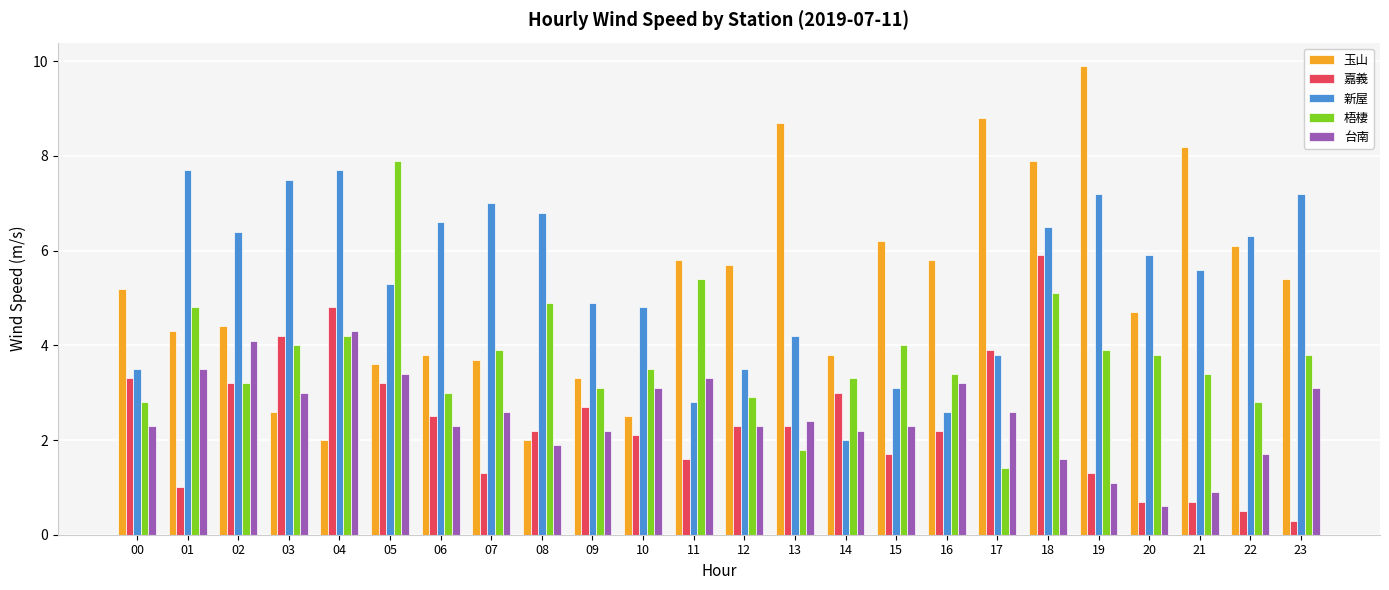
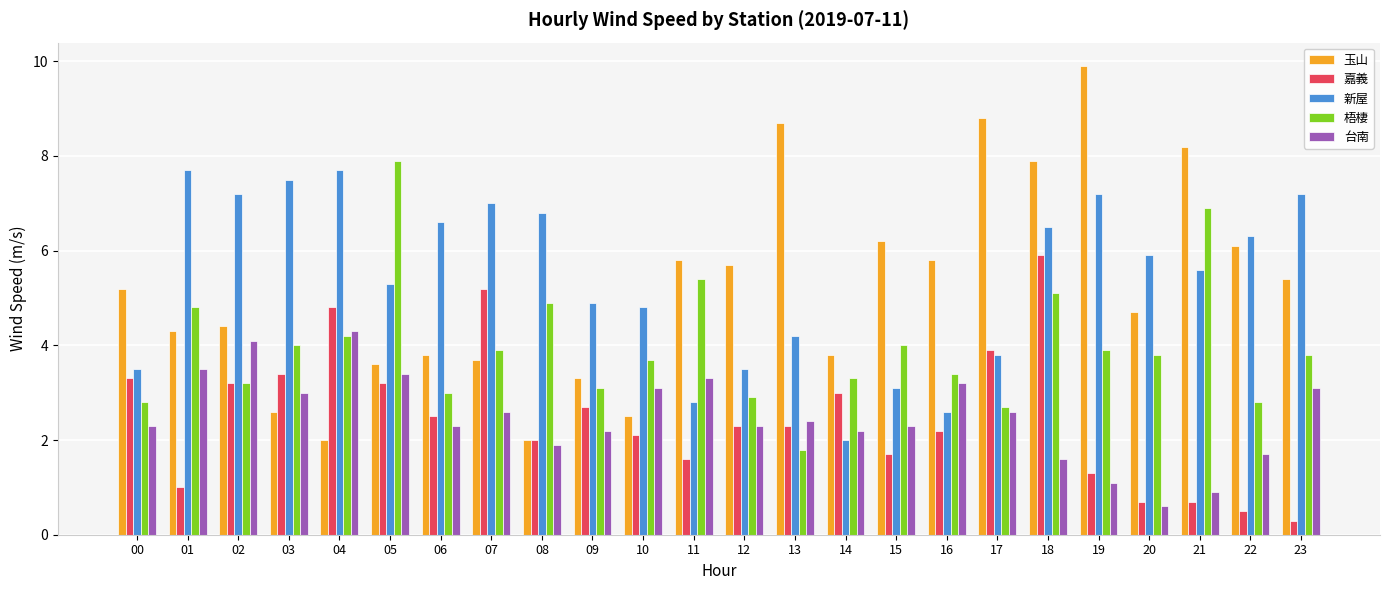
新屋, 02: 6.4 -> 7.2
嘉義, 03: 4.2 -> 3.4
嘉義, 07: 1.3 -> 5.2
嘉義, 08: 2.2 -> 2.0
梧棲, 10: 3.5 -> 3.7
梧棲, 17: 1.4 -> 2.7
梧棲, 21: 3.4 -> 6.9
